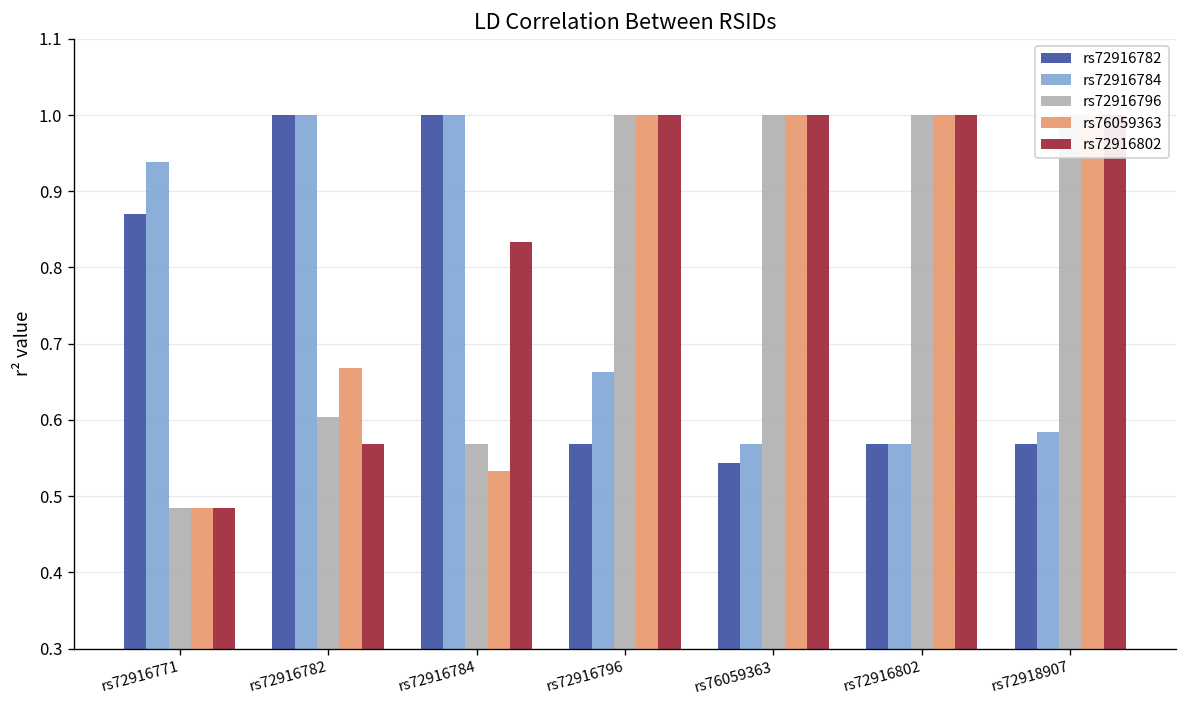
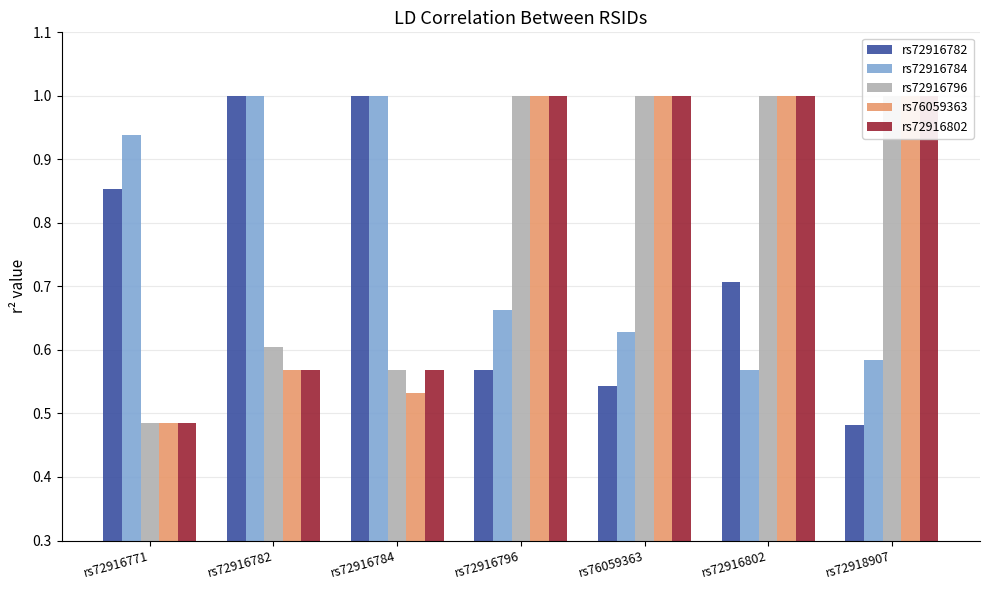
rs72916782, rs72916771: 0.87 -> 0.85
rs76059363, rs72916782: 0.67 -> 0.57
rs72916802, rs72916784: 0.83 -> 0.57
rs72916784, rs76059363: 0.57 -> 0.63
rs72916782, rs72916802: 0.57 -> 0.71
rs72916782, rs72918907: 0.57 -> 0.48
